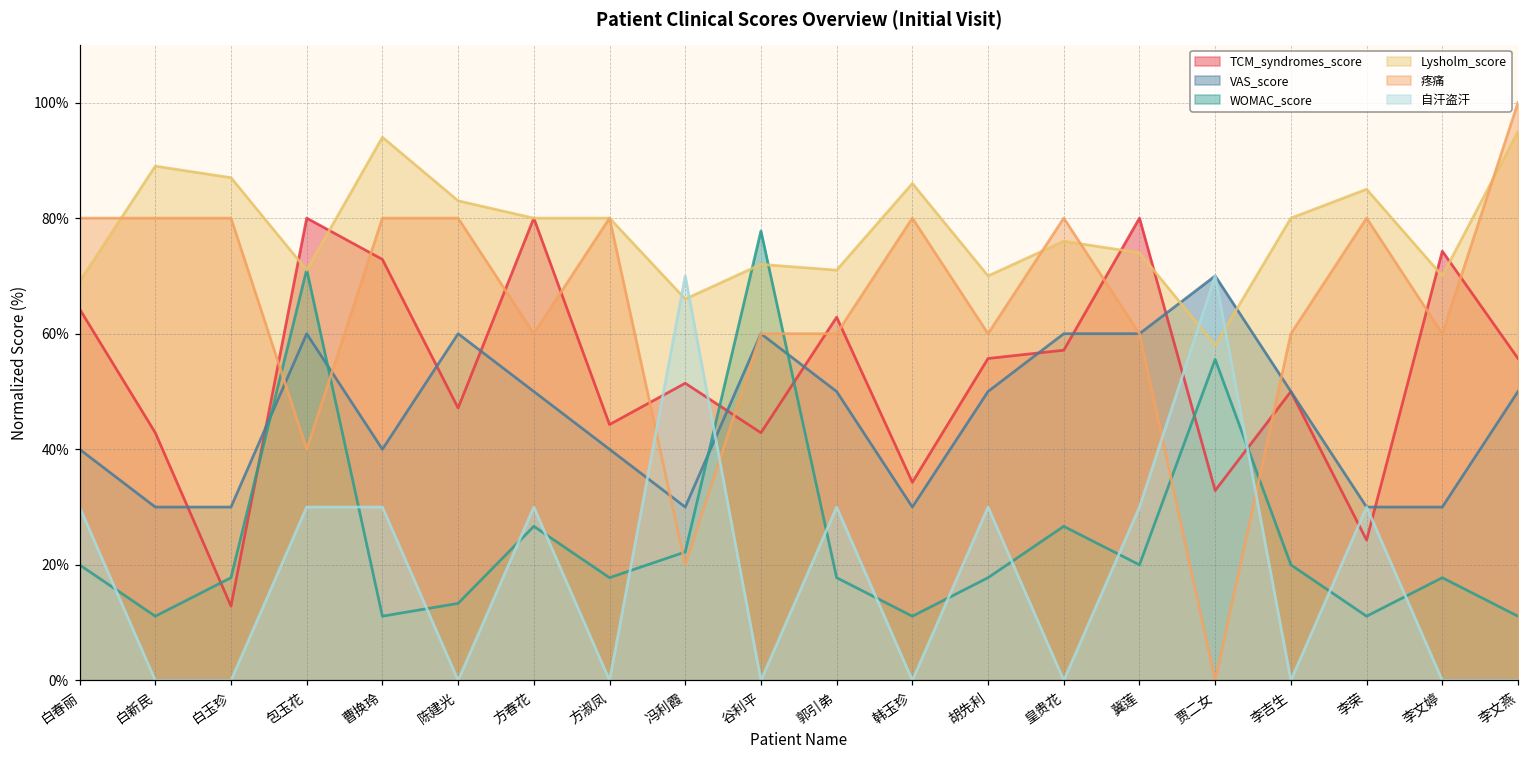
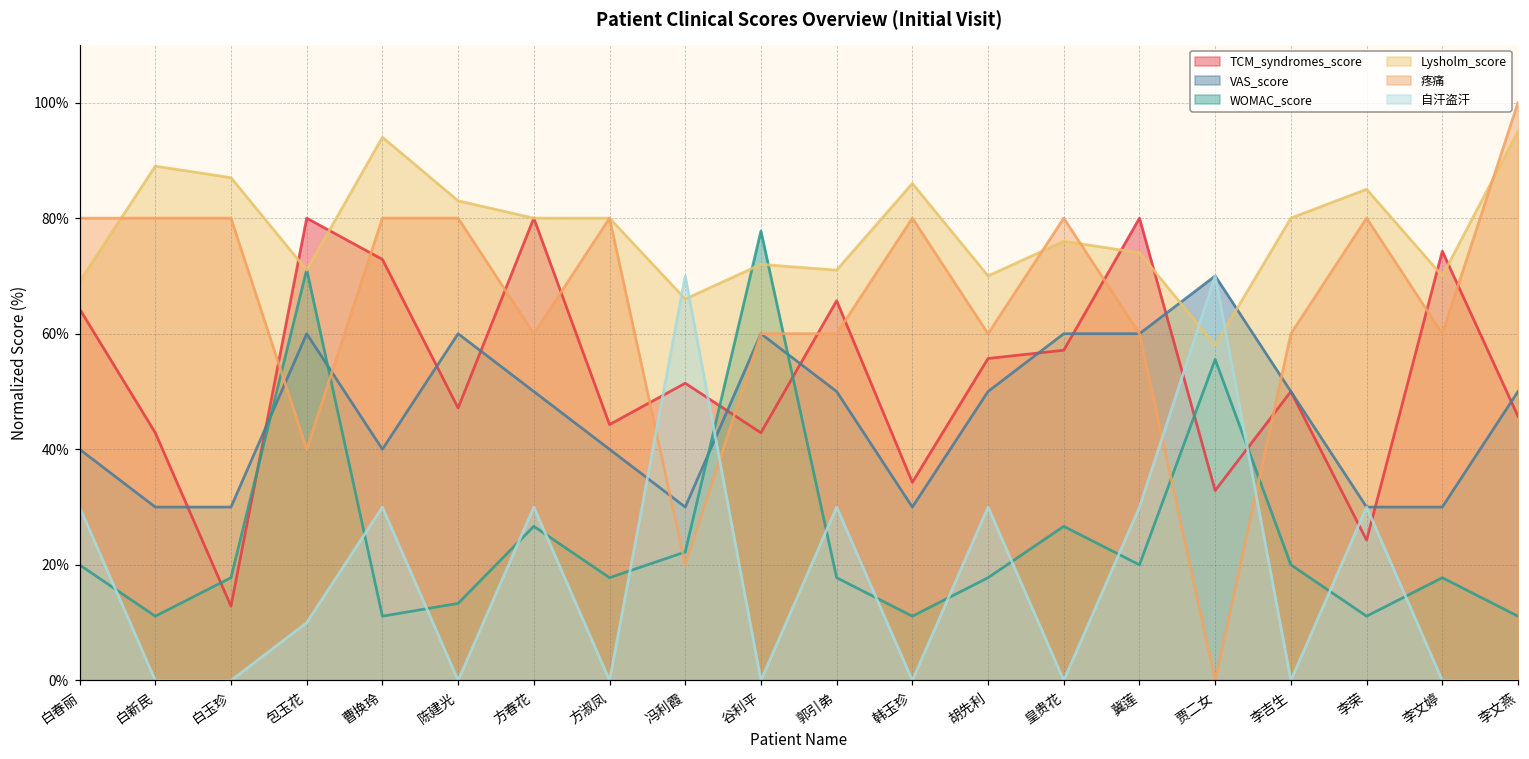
自汗盗汗, 包玉花: 30% -> 10%
TCM_syndromes_score, 郭引弟: 63% -> 66%
TCM_syndromes_score, 李文燕: 56% -> 46%
